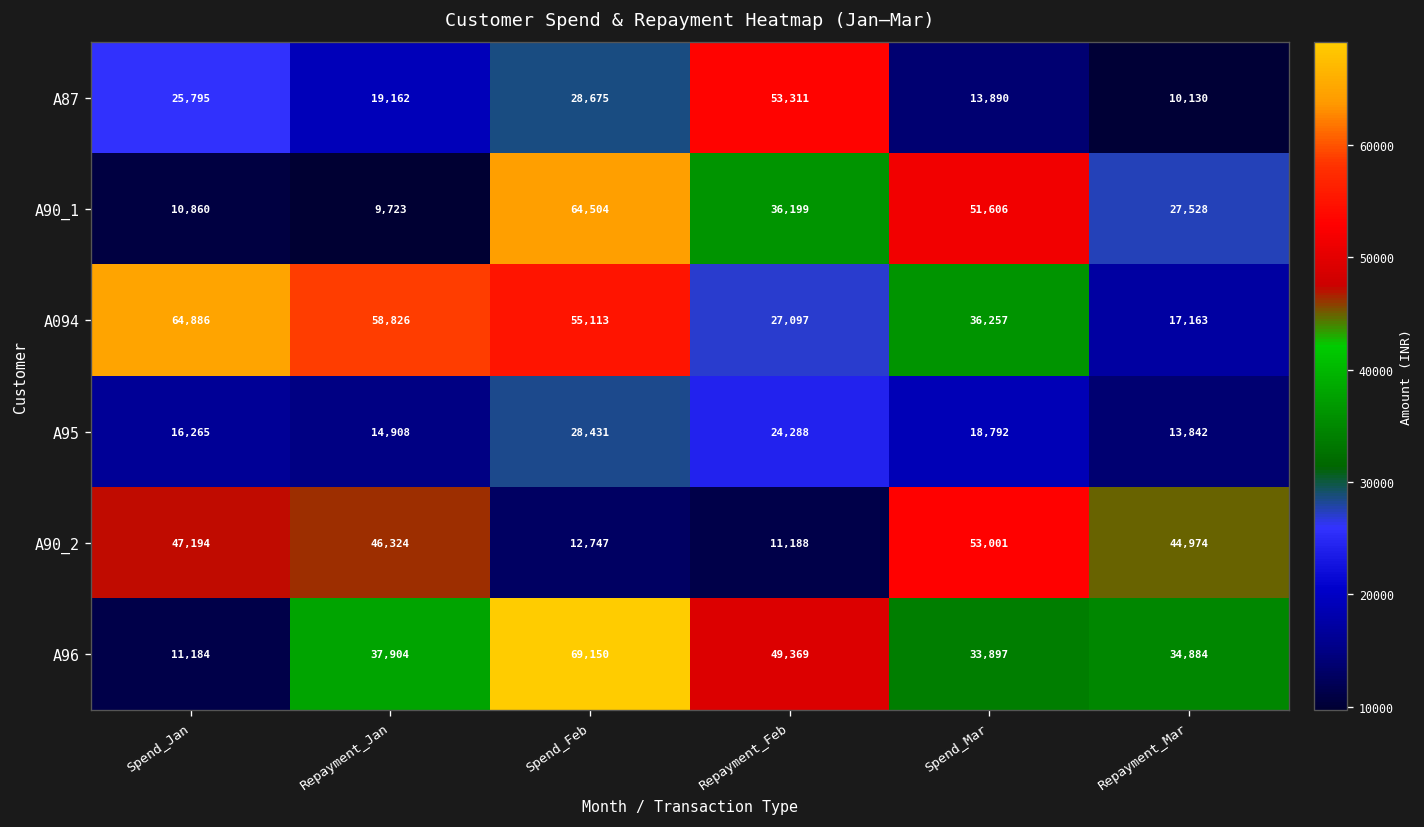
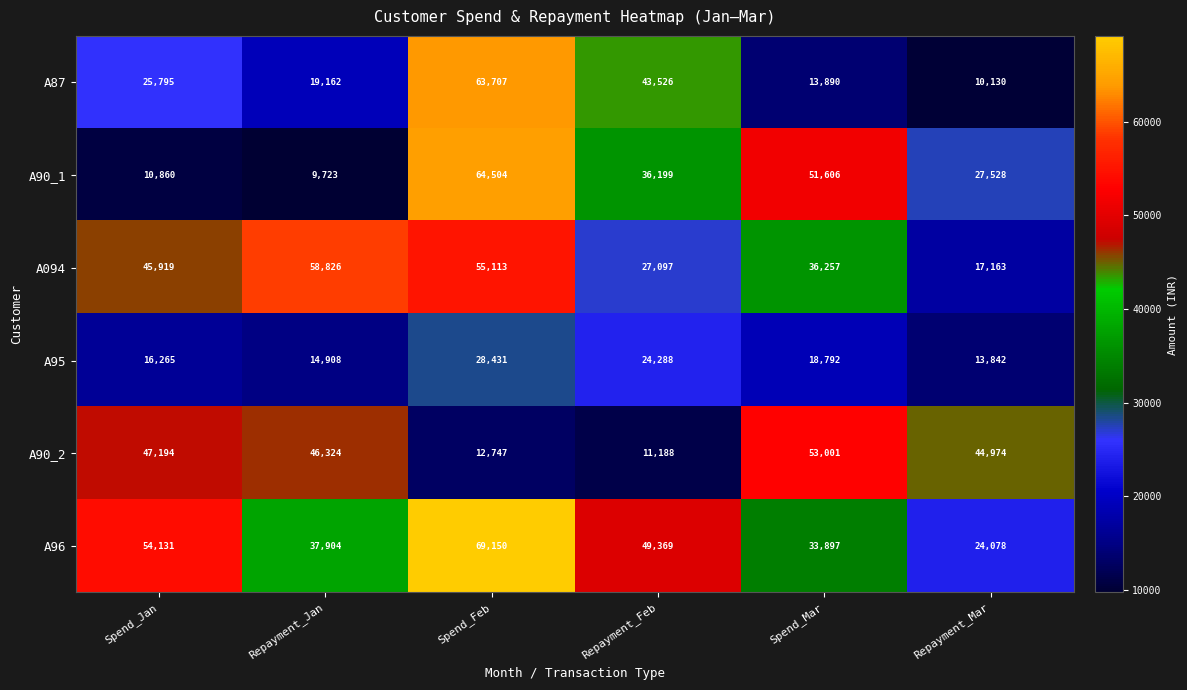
A87, Spend_Feb: 28,675 -> 63,707
A87, Repayment_Feb: 53,311 -> 43,526
A094, Spend_Jan: 64,886 -> 45,919
A96, Spend_Jan: 11,184 -> 54,131
A96, Repayment_Mar: 34,884 -> 24,078
